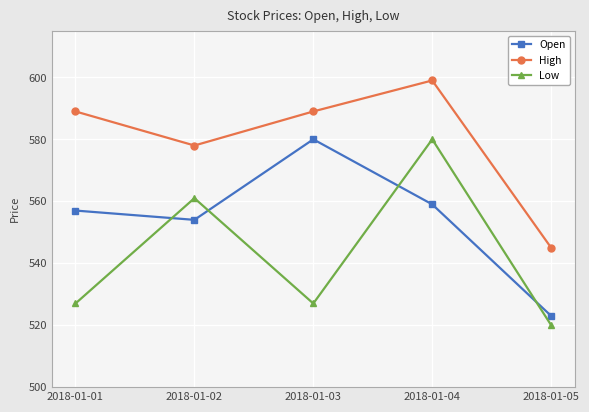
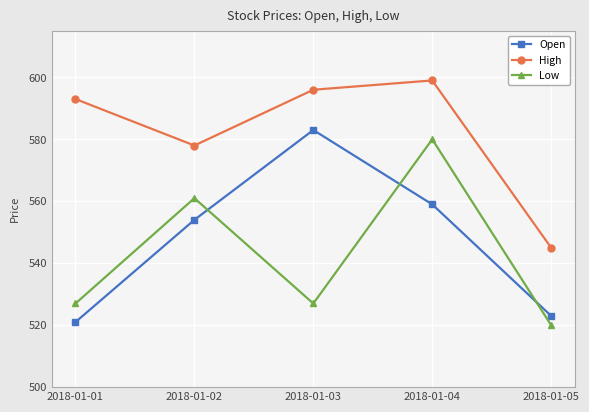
Open, 2018-01-01: 557 -> 521
High, 2018-01-01: 589 -> 593
Open, 2018-01-03: 580 -> 583
High, 2018-01-03: 589 -> 596
